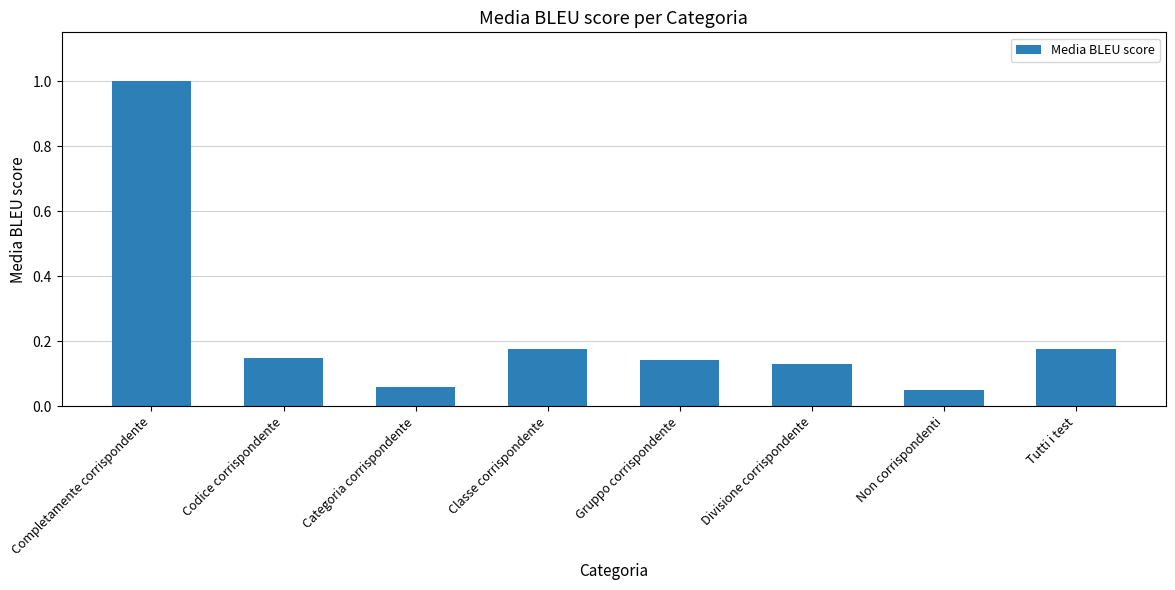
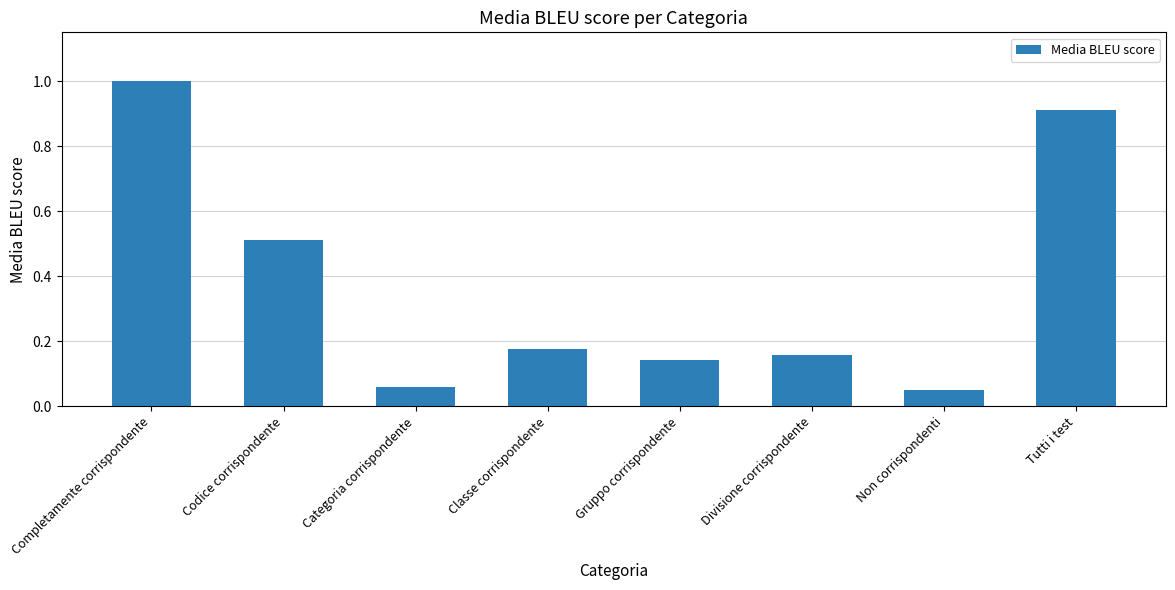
Codice corrispondente: 0.15 -> 0.51
Divisione corrispondente: 0.13 -> 0.16
Tutti i test: 0.18 -> 0.91
